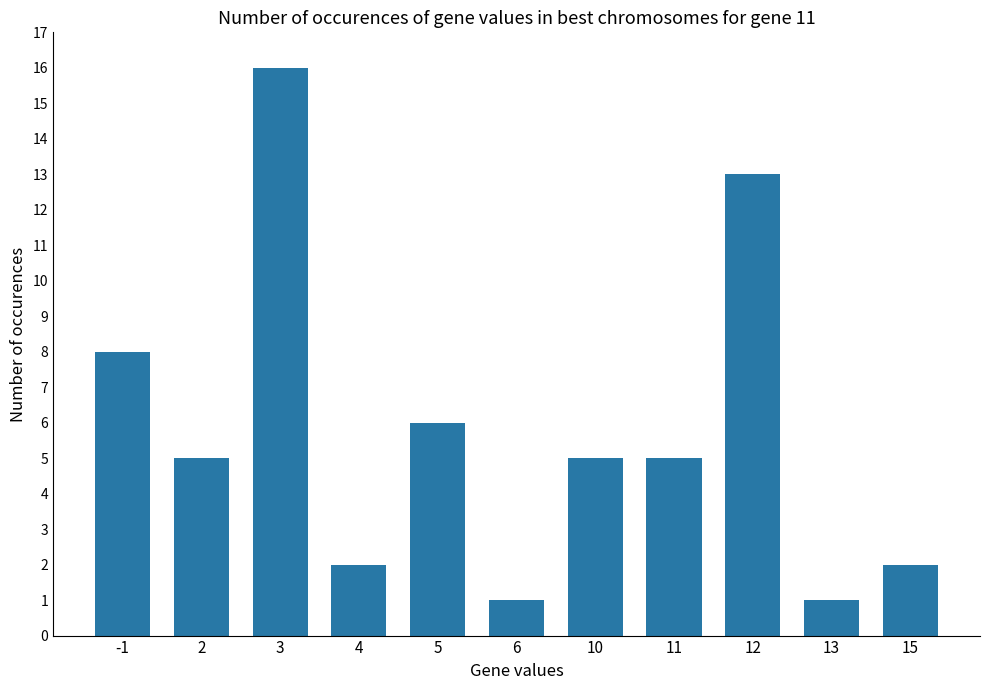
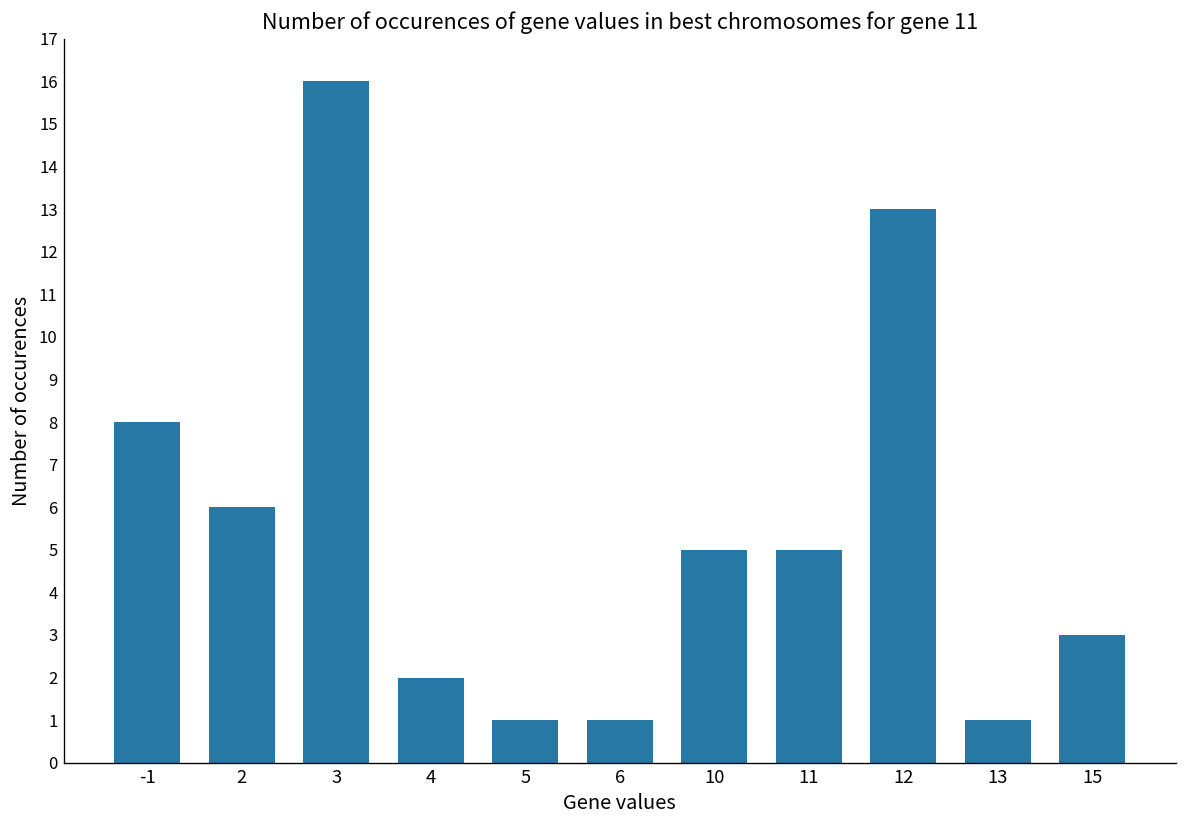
2: 5 -> 6
5: 6 -> 1
15: 2 -> 3
